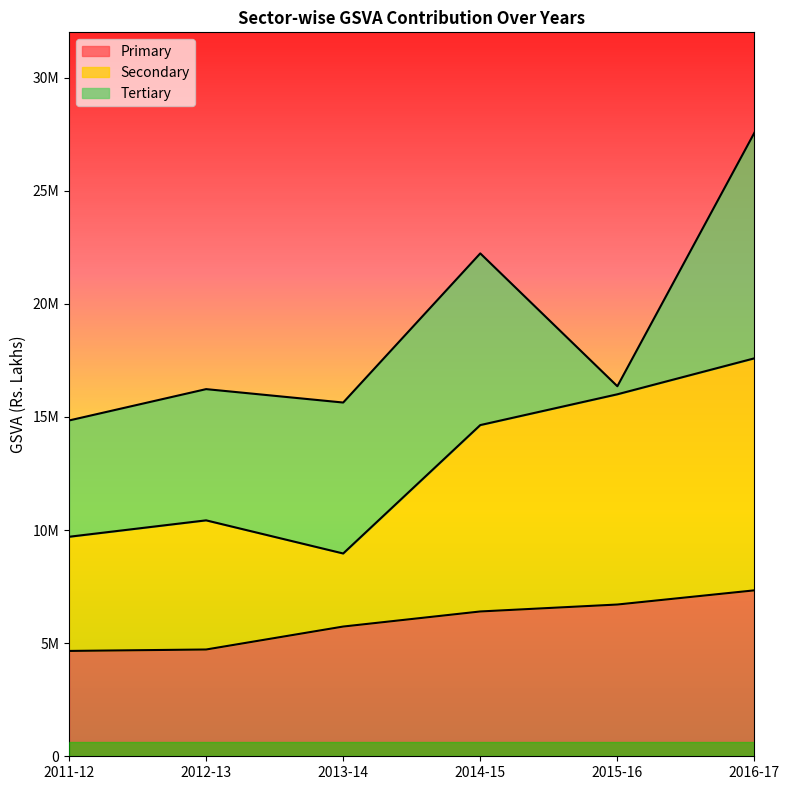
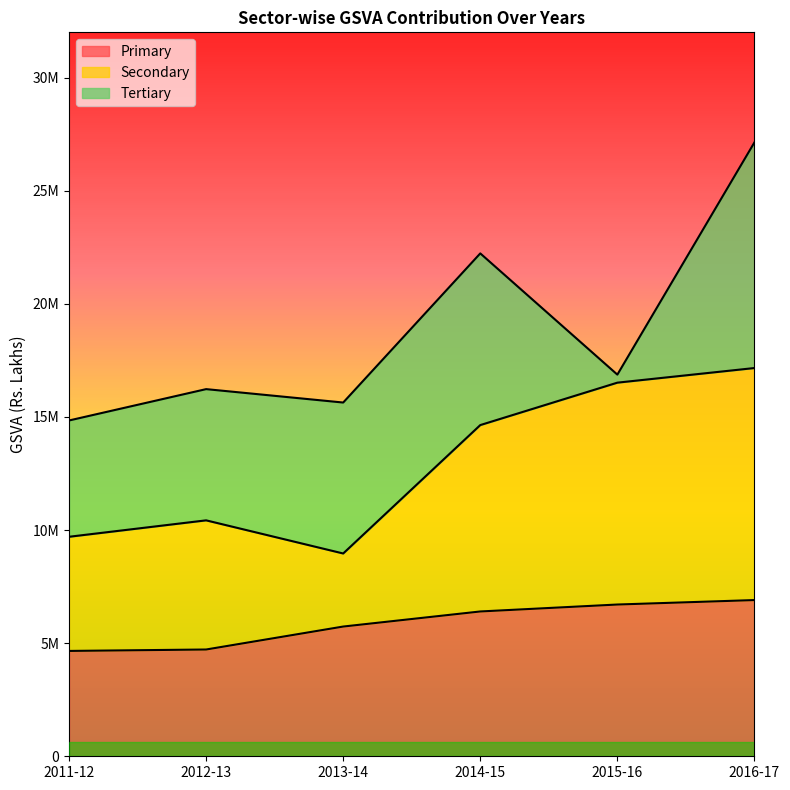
Secondary, 2015-16: 9300000 -> 9800000
Primary, 2016-17: 7300000 -> 6900000
